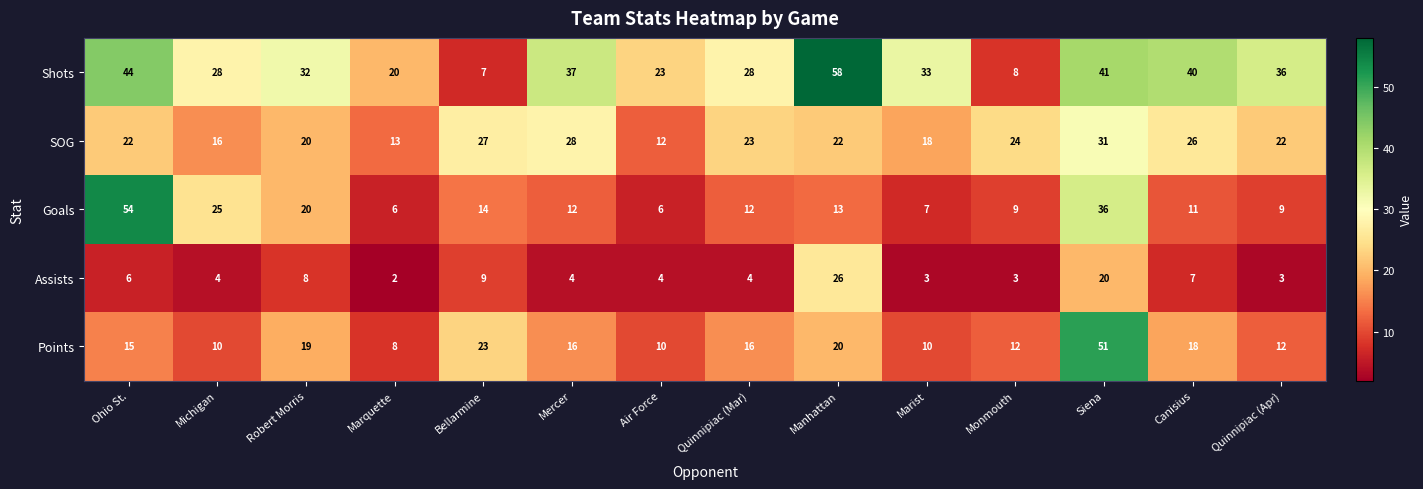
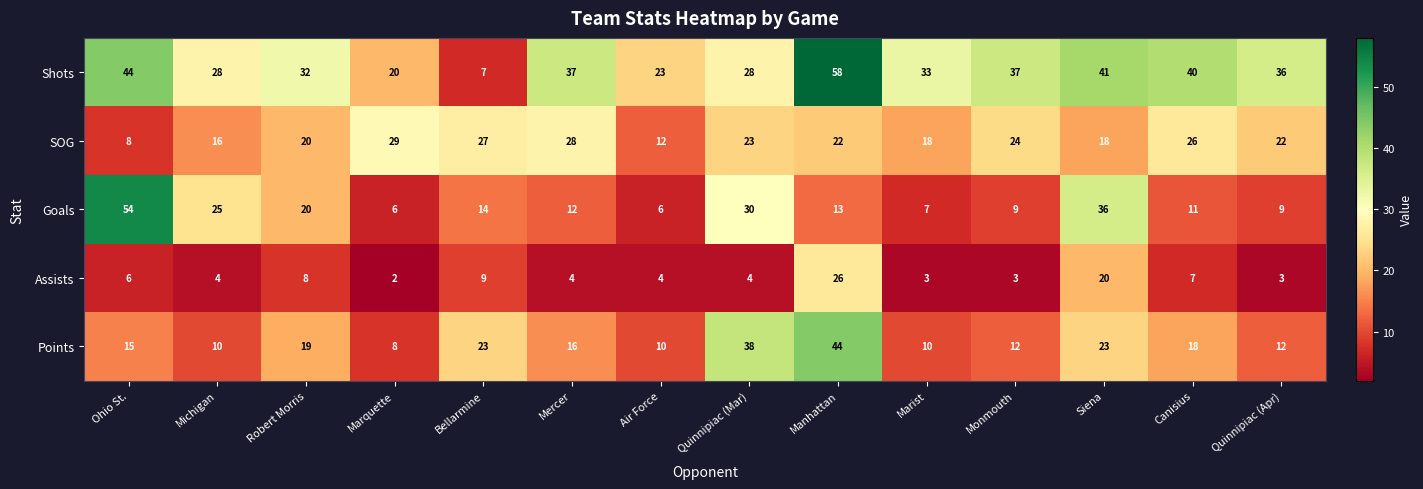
Shots, Monmouth: 8 -> 37
SOG, Ohio St.: 22 -> 8
SOG, Marquette: 13 -> 29
SOG, Siena: 31 -> 18
Goals, Quinnipiac (Mar): 12 -> 30
Points, Quinnipiac (Mar): 16 -> 38
Points, Manhattan: 20 -> 44
Points, Siena: 51 -> 23
